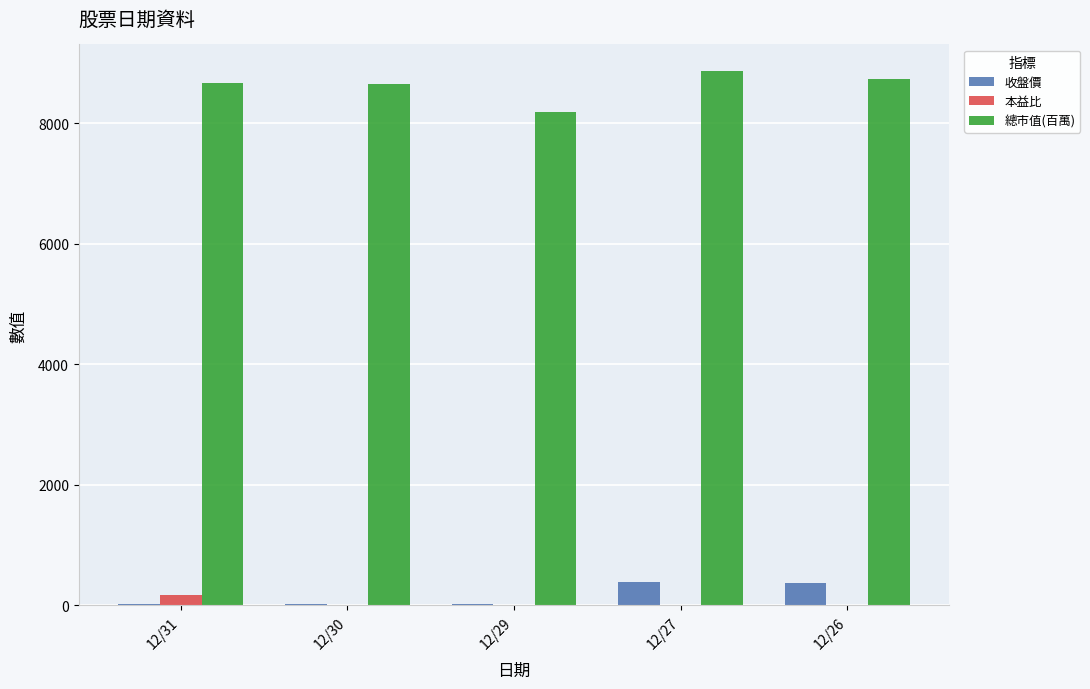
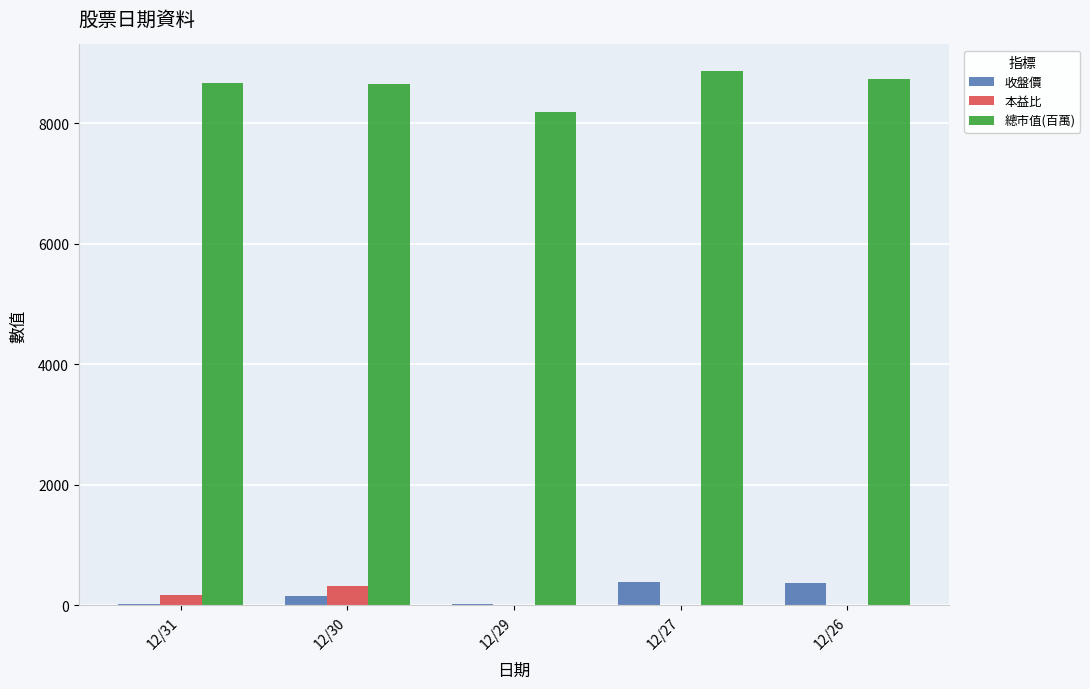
收盤價, 12/30: 0 -> 200
本益比, 12/30: 0 -> 300
